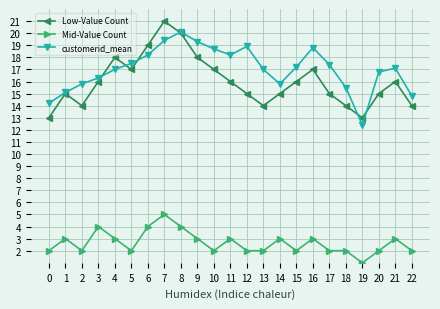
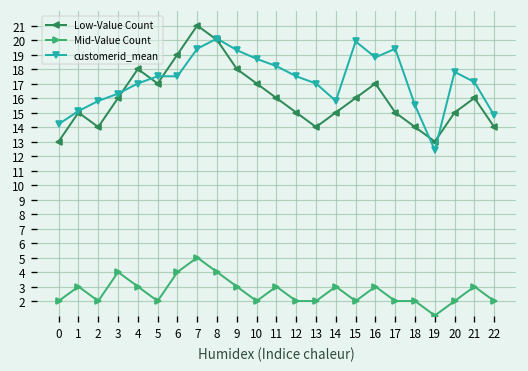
customerid_mean, 6: 18.2 -> 17.5
customerid_mean, 12: 18.9 -> 17.5
customerid_mean, 15: 17.2 -> 19.9
customerid_mean, 17: 17.4 -> 19.4
customerid_mean, 20: 16.8 -> 17.8
